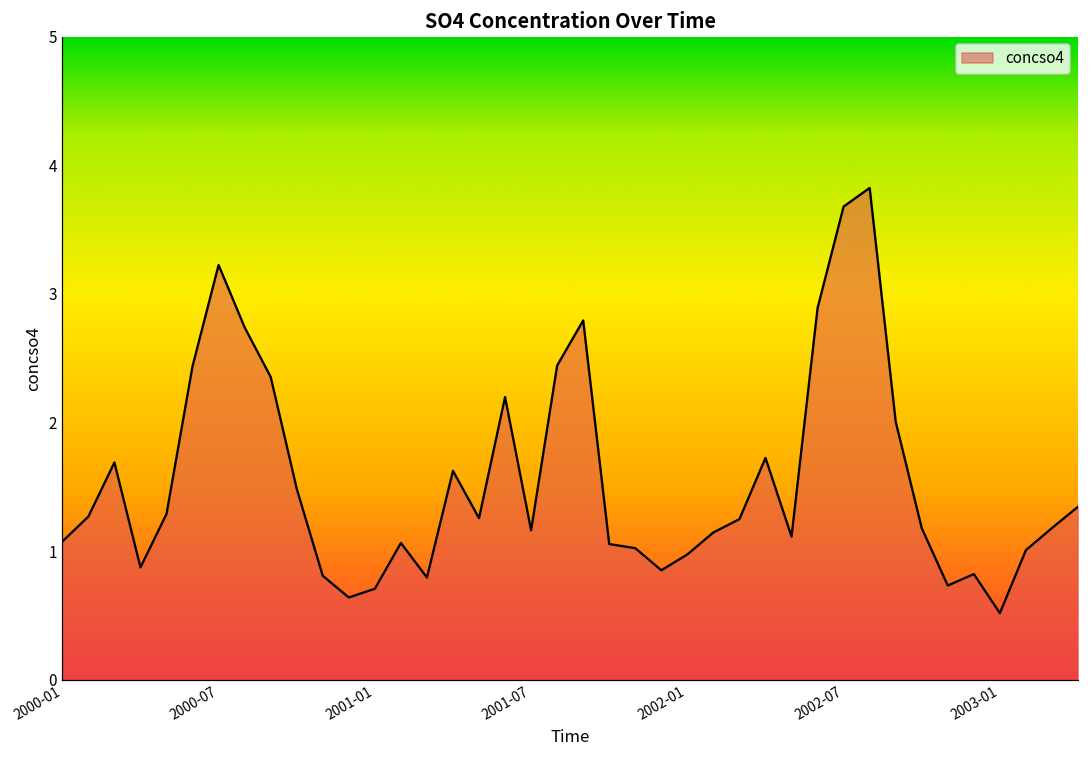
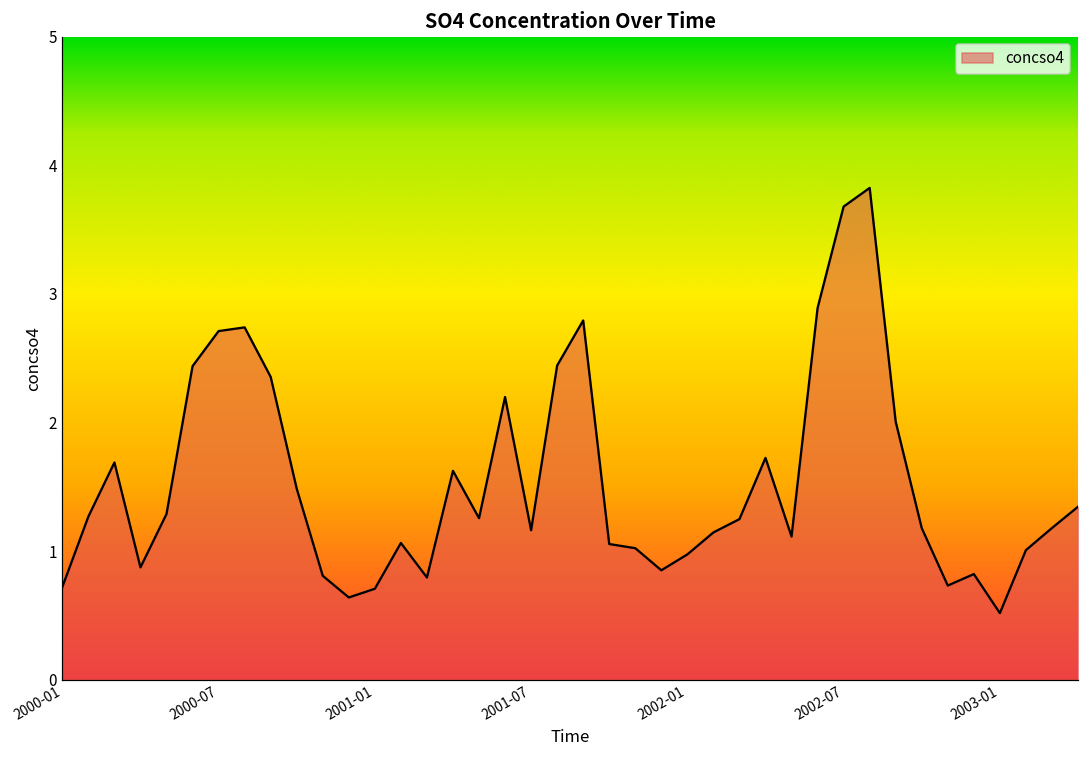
2000-01: 1.08 -> 0.72
2000-07: 3.23 -> 2.71
